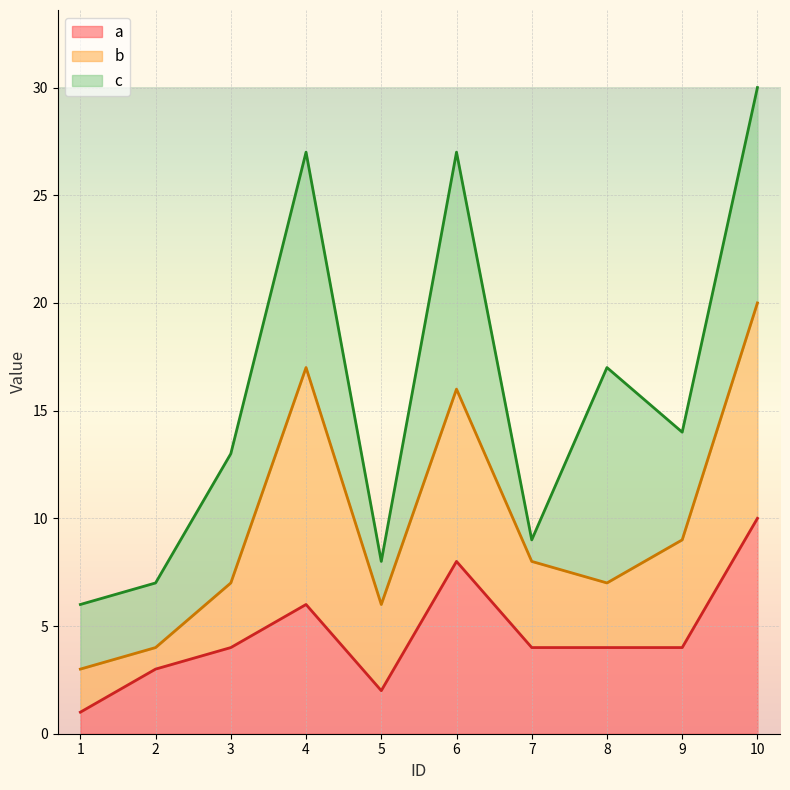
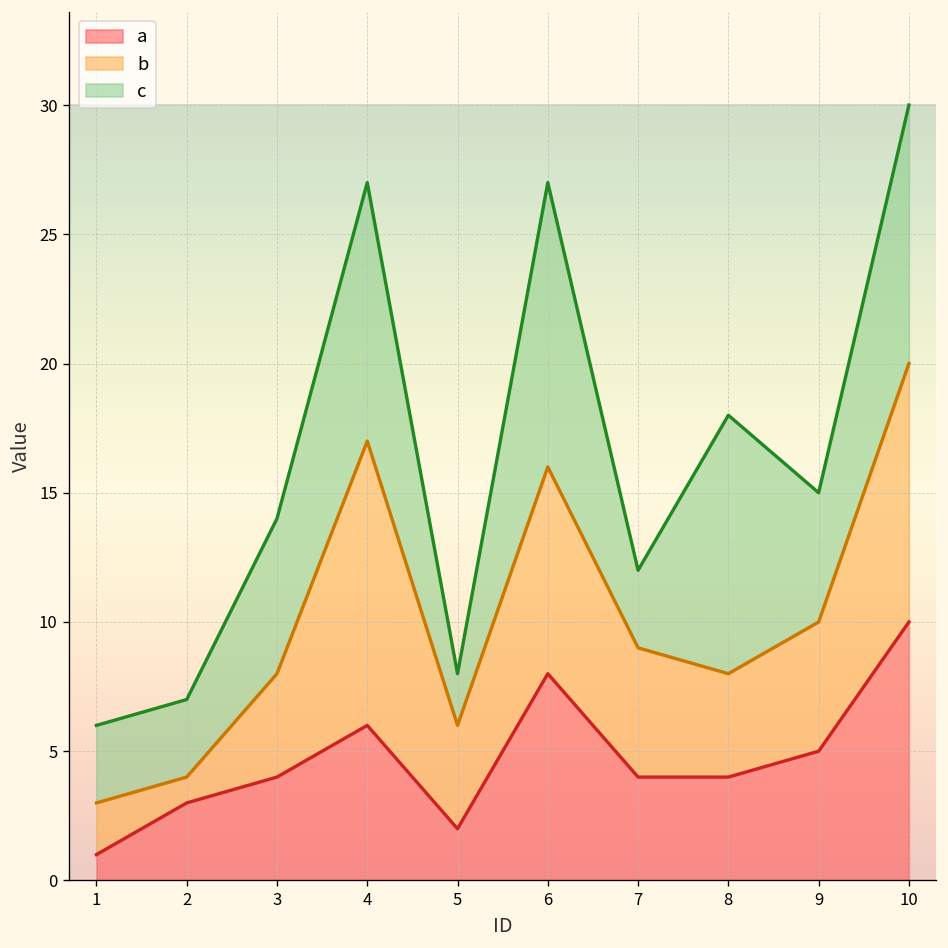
b, 3: 3 -> 4
b, 7: 4 -> 5
c, 7: 1 -> 3
b, 8: 3 -> 4
a, 9: 4 -> 5
